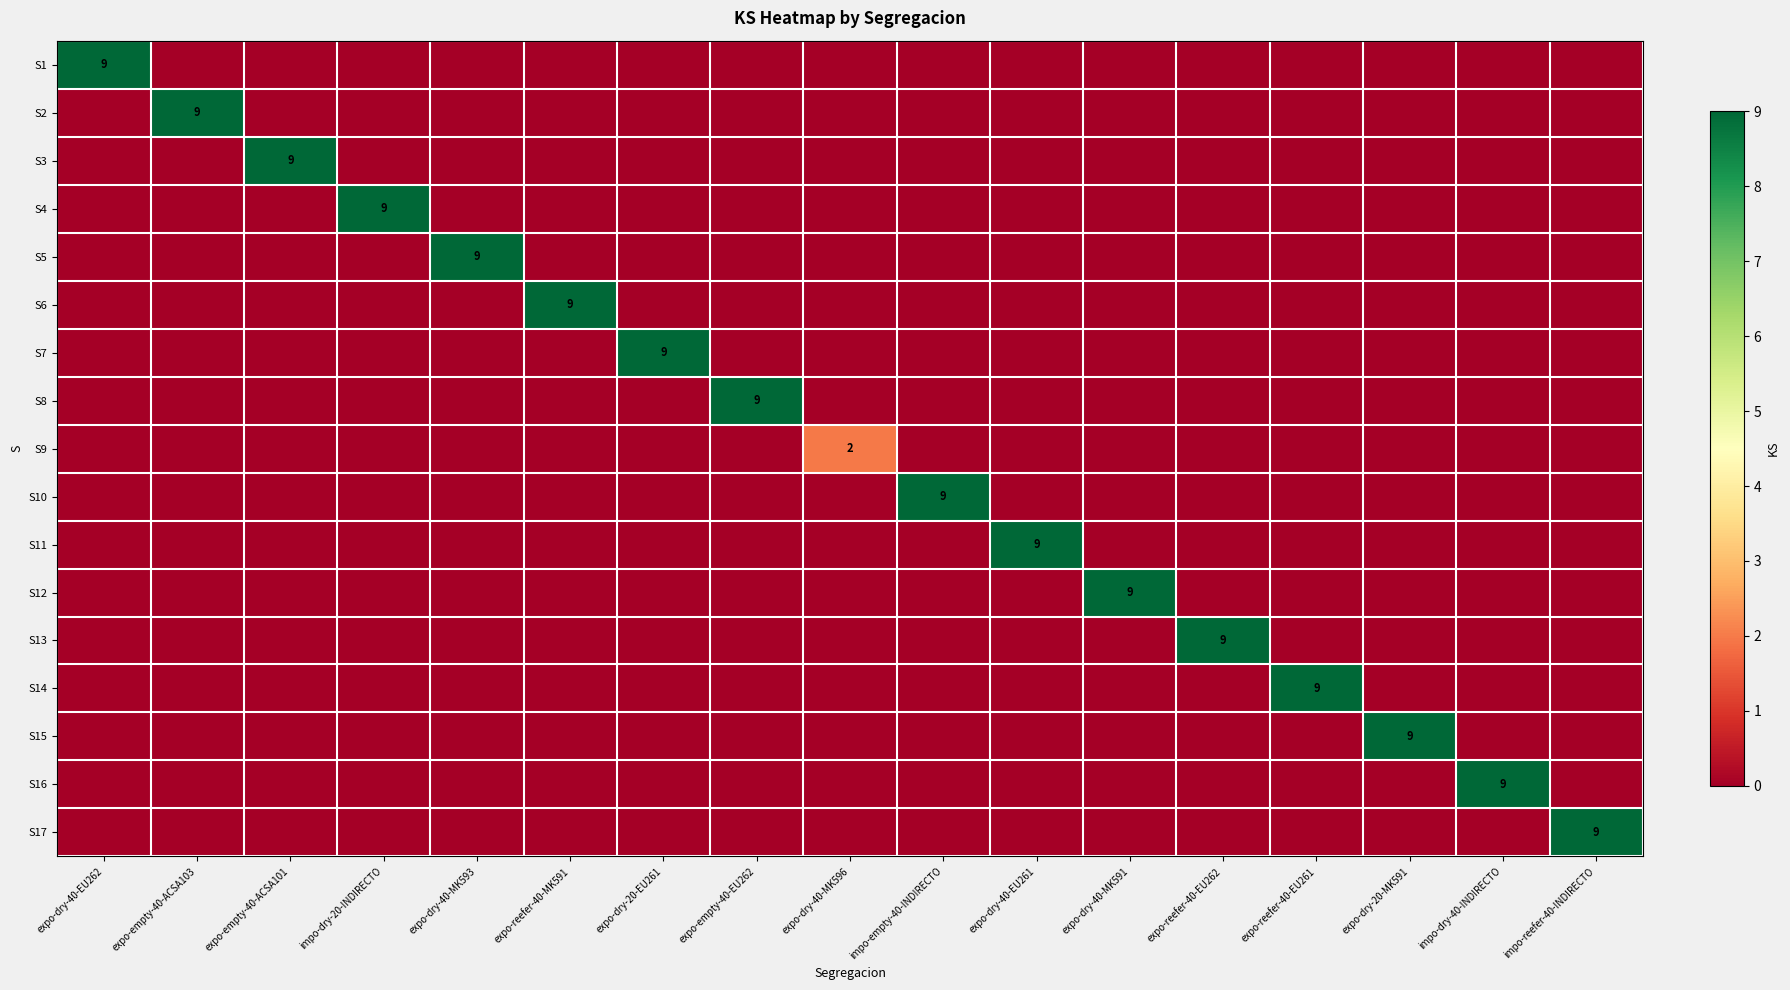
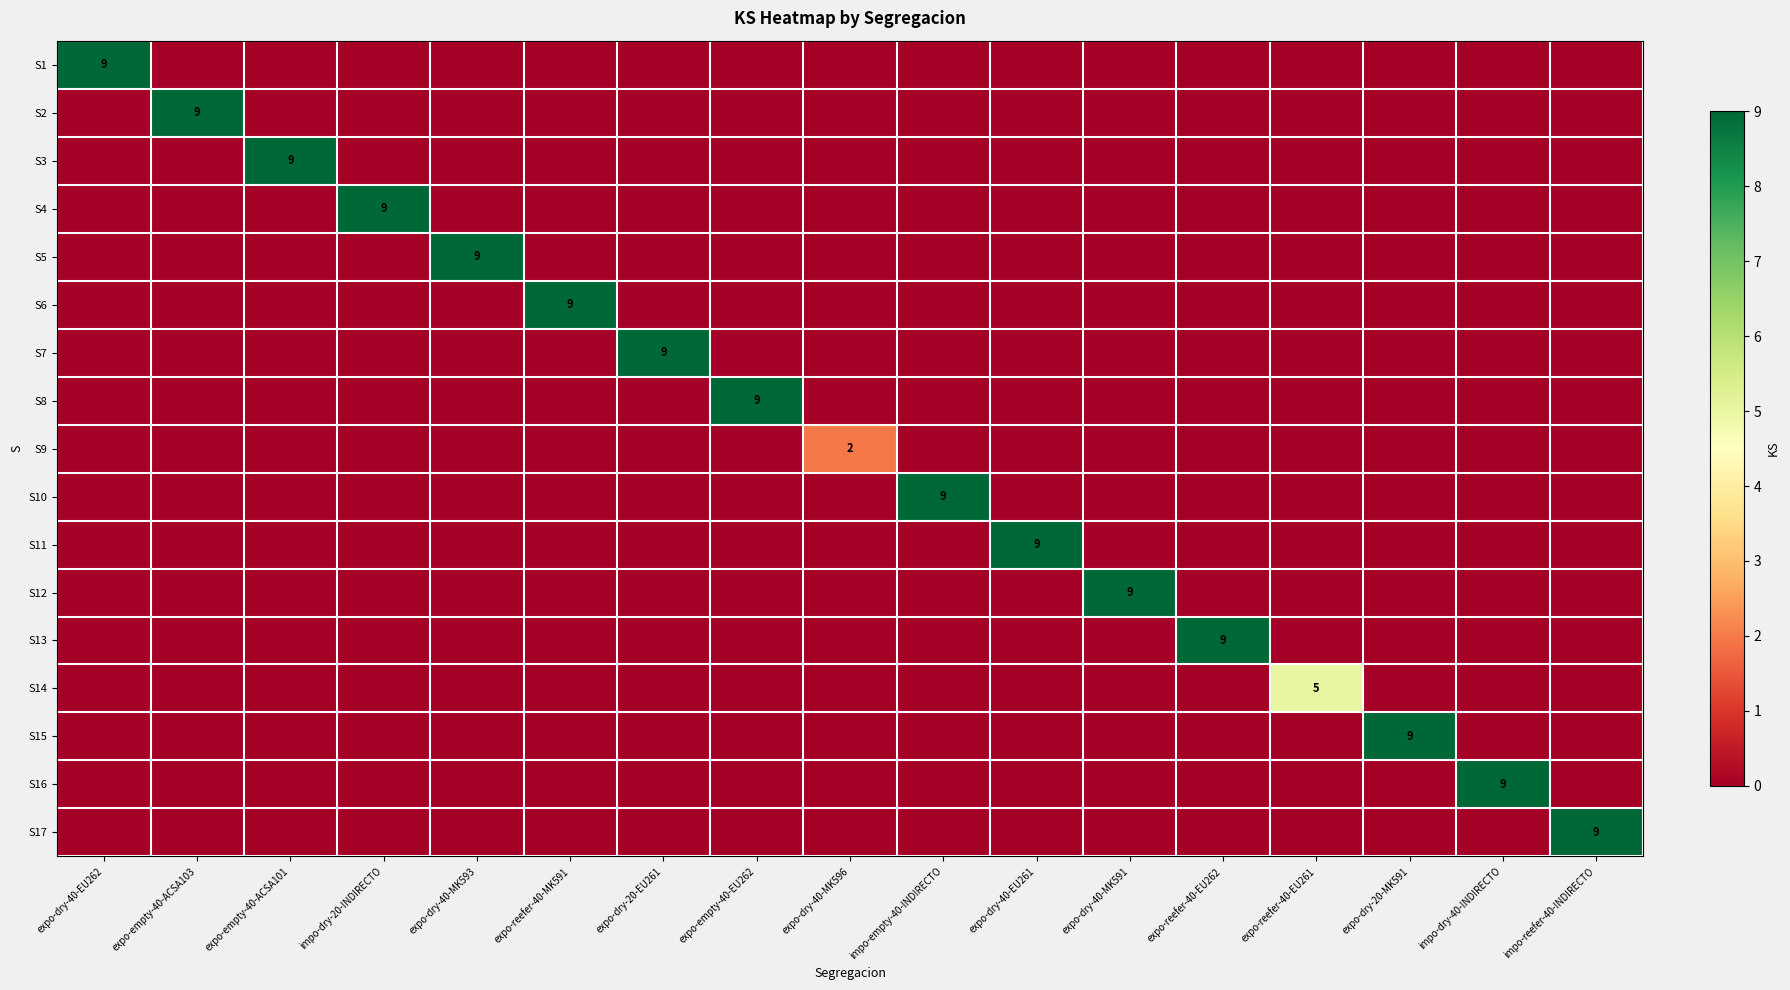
S14, expo-reefer-40-EU261: 9 -> 5
